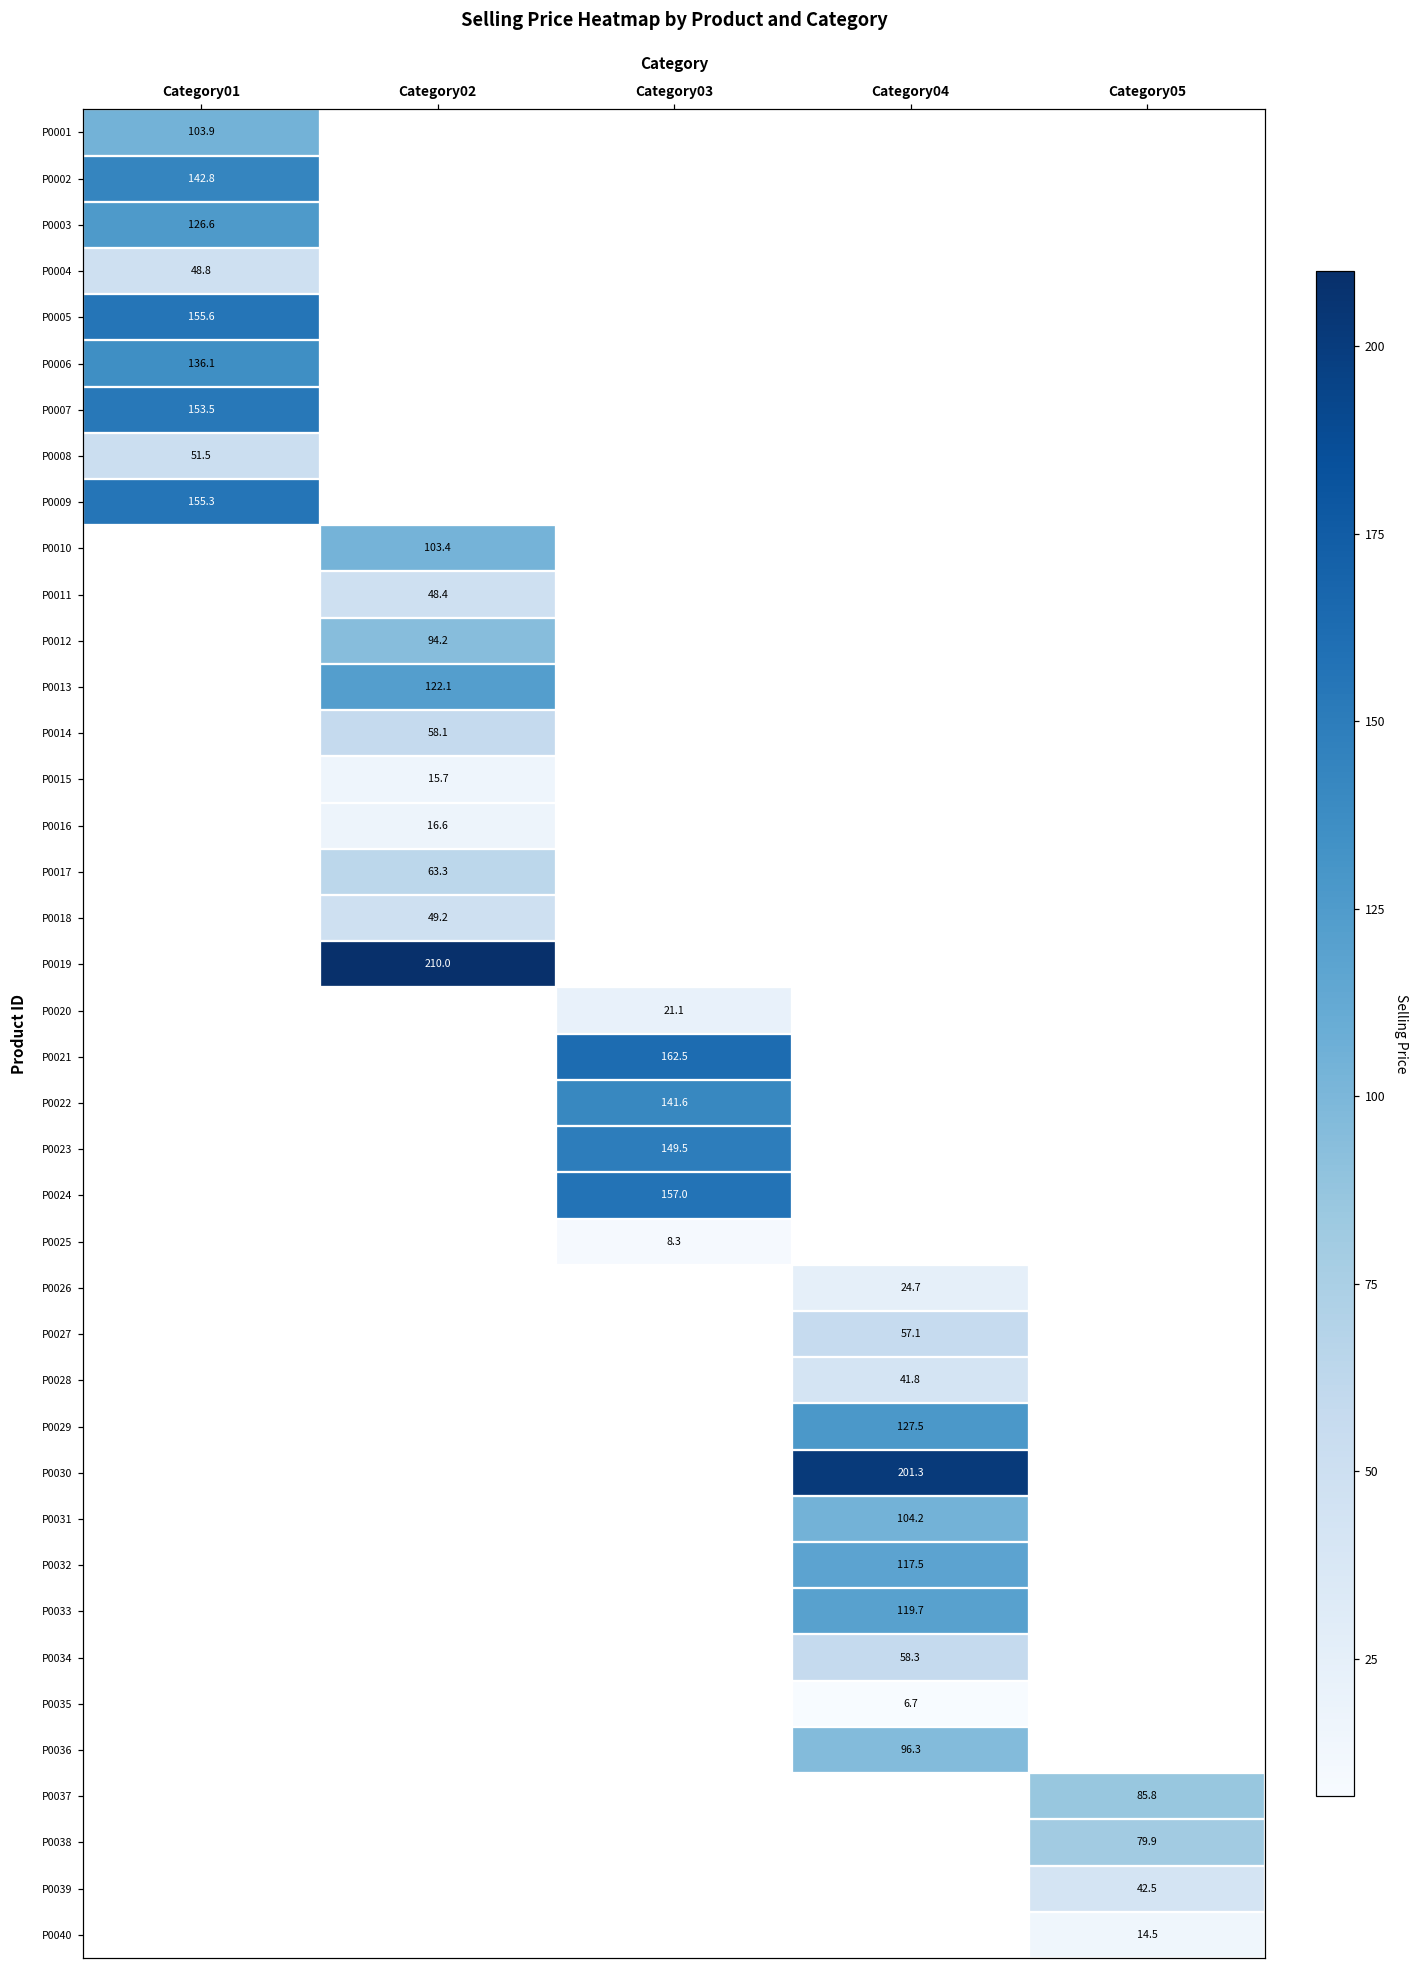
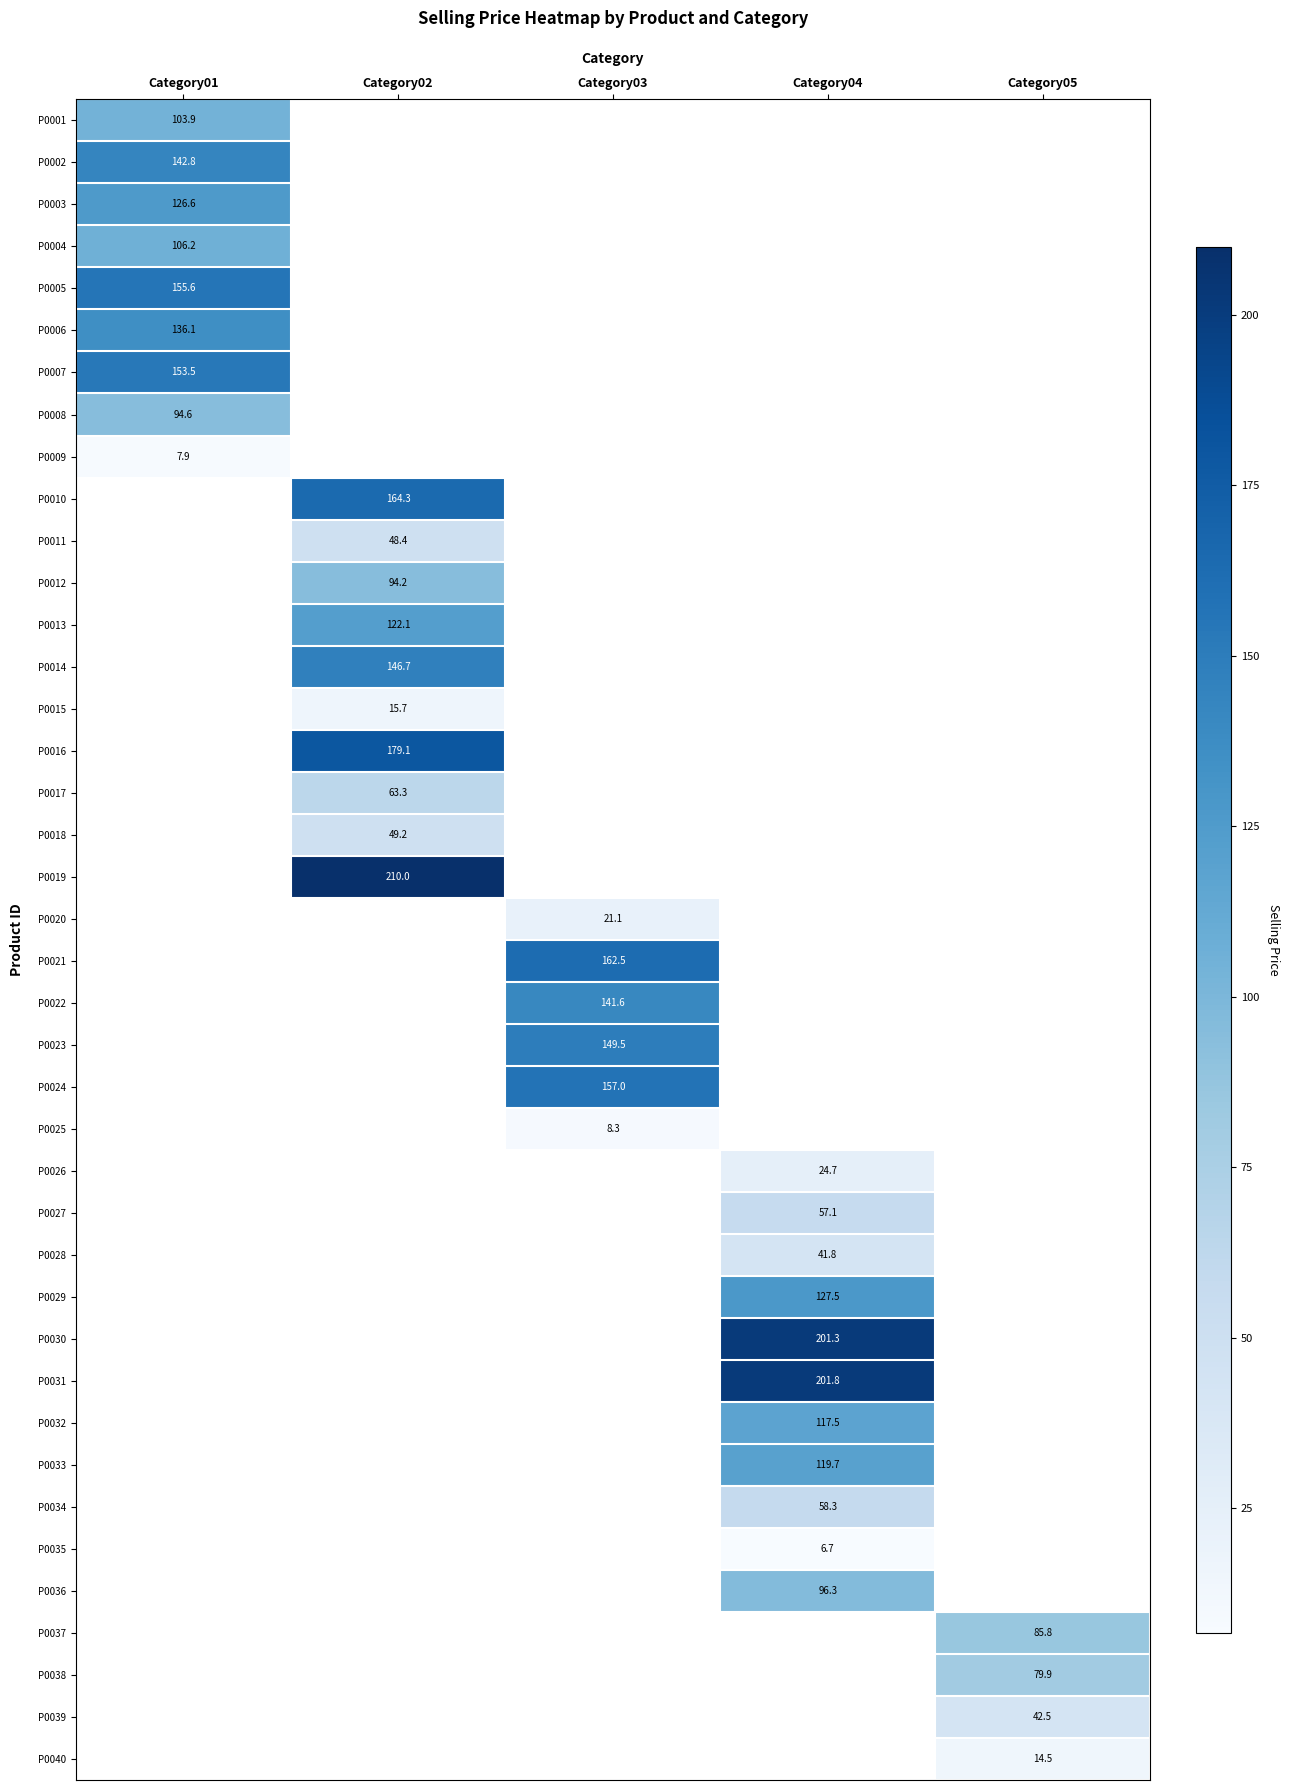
P0004, Category01: 48.8 -> 106.2
P0008, Category01: 51.5 -> 94.6
P0009, Category01: 155.3 -> 7.9
P0010, Category02: 103.4 -> 164.3
P0014, Category02: 58.1 -> 146.7
P0016, Category02: 16.6 -> 179.1
P0031, Category04: 104.2 -> 201.8
